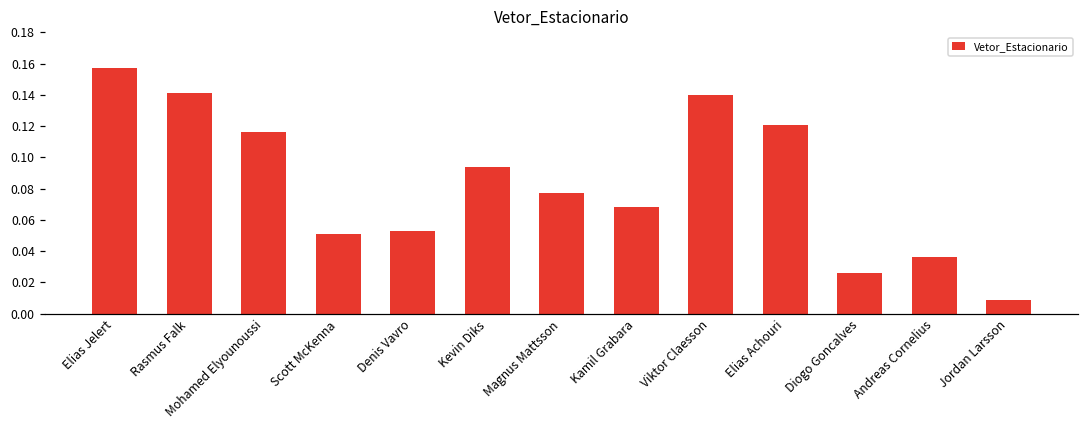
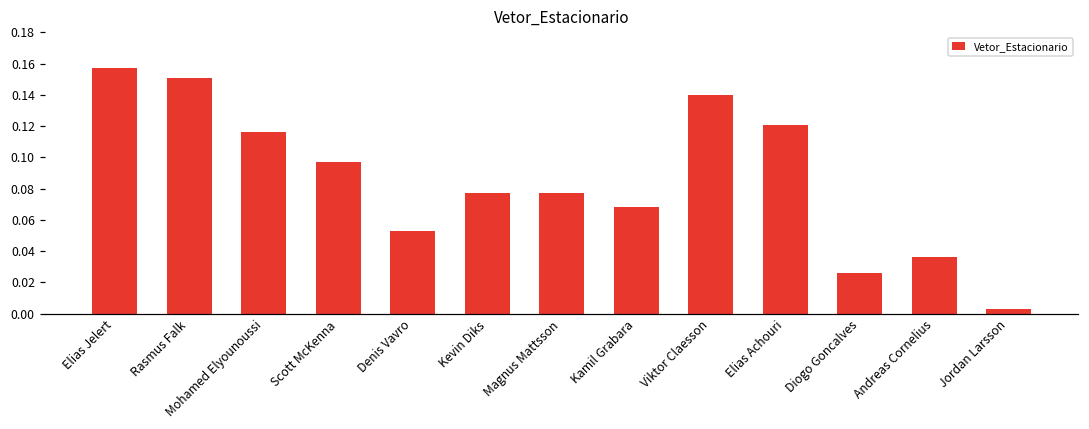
Rasmus Falk: 0.141 -> 0.151
Scott McKenna: 0.051 -> 0.097
Kevin Diks: 0.094 -> 0.077
Jordan Larsson: 0.009 -> 0.003
